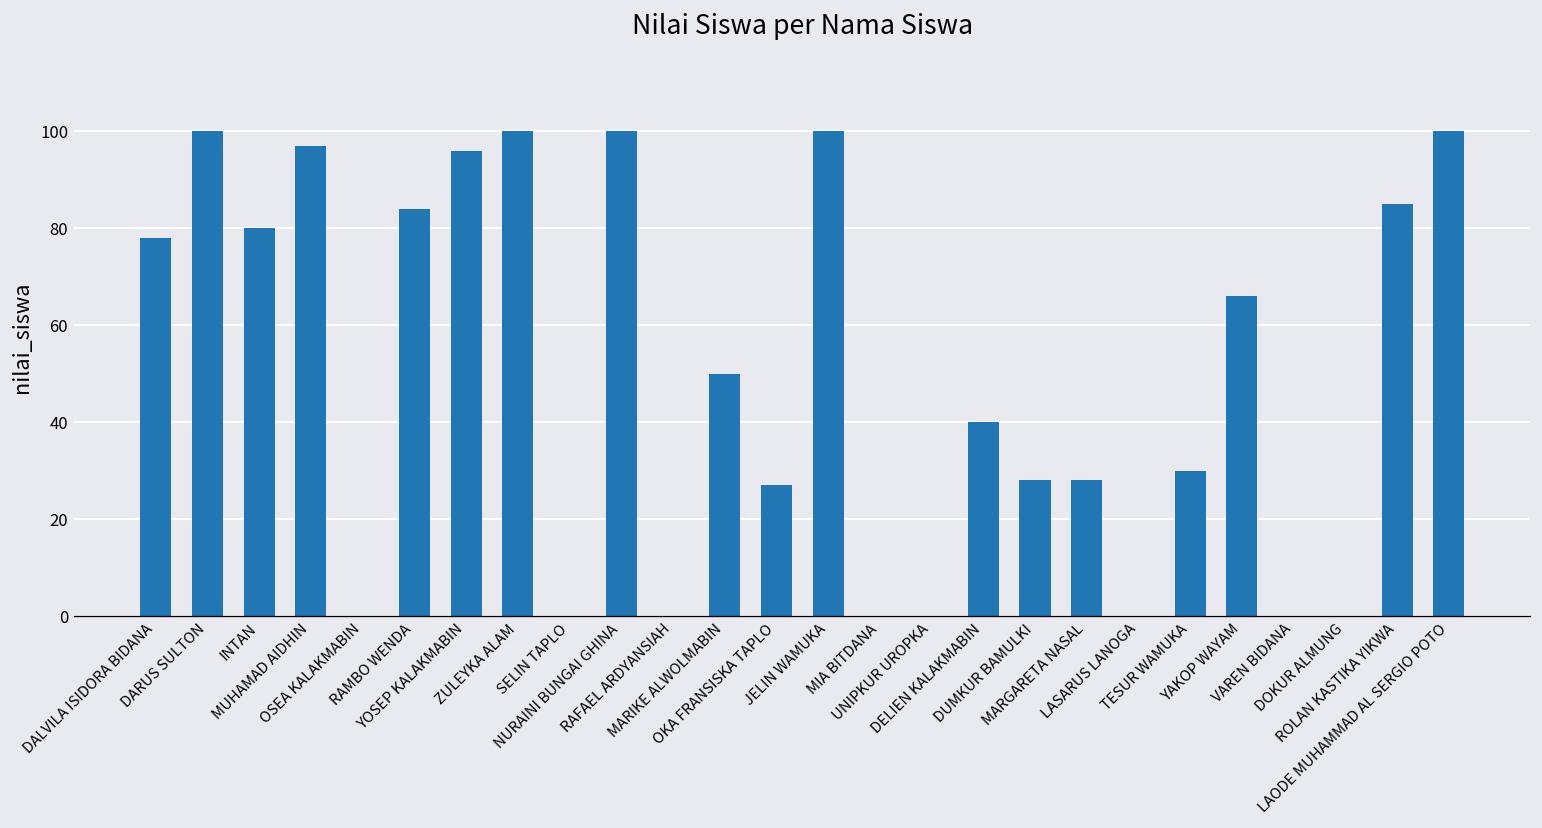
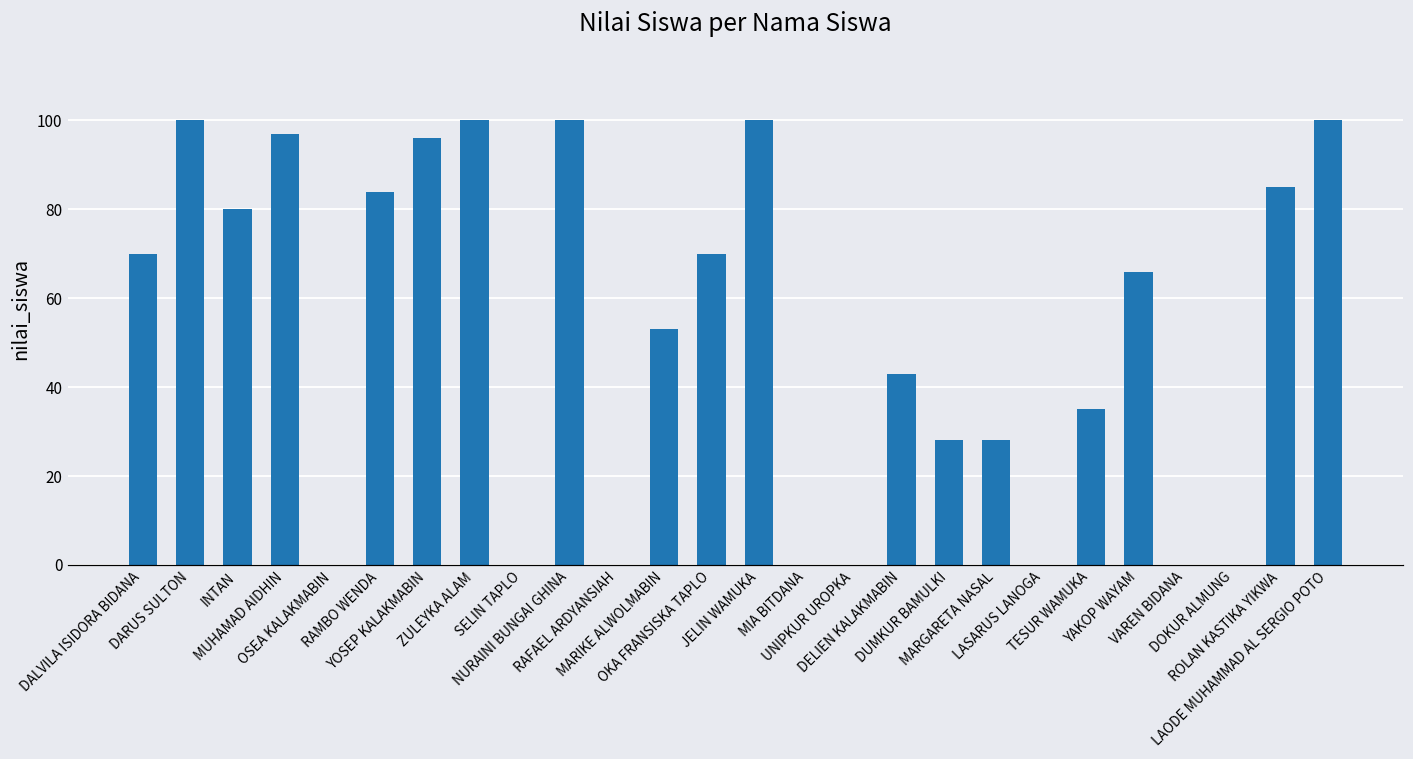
DALVILA ISIDORA BIDANA: 78 -> 70
MARIKE ALWOLMABIN: 50 -> 53
OKA FRANSISKA TAPLO: 27 -> 70
DELIEN KALAKMABIN: 40 -> 43
TESUR WAMUKA: 30 -> 35
